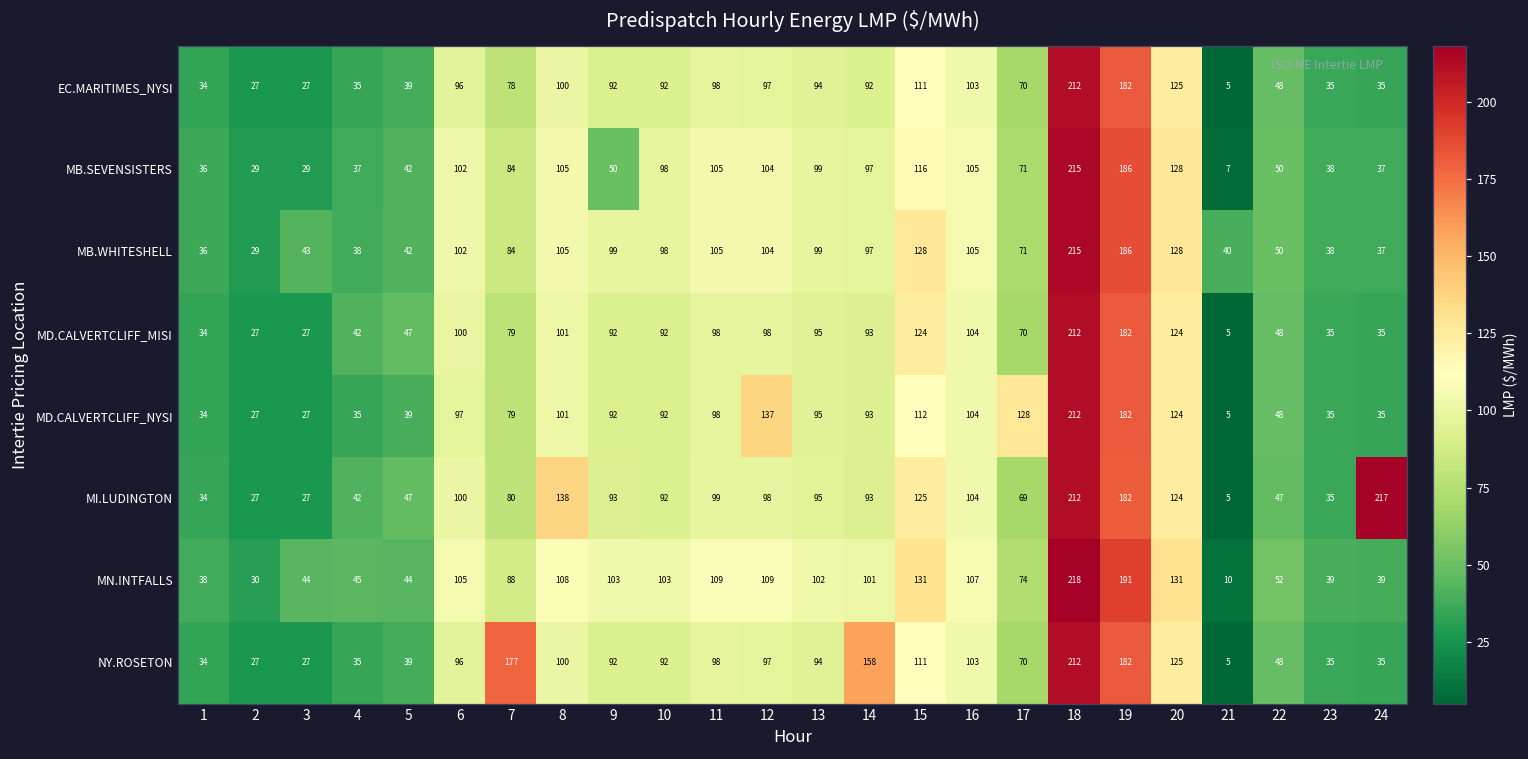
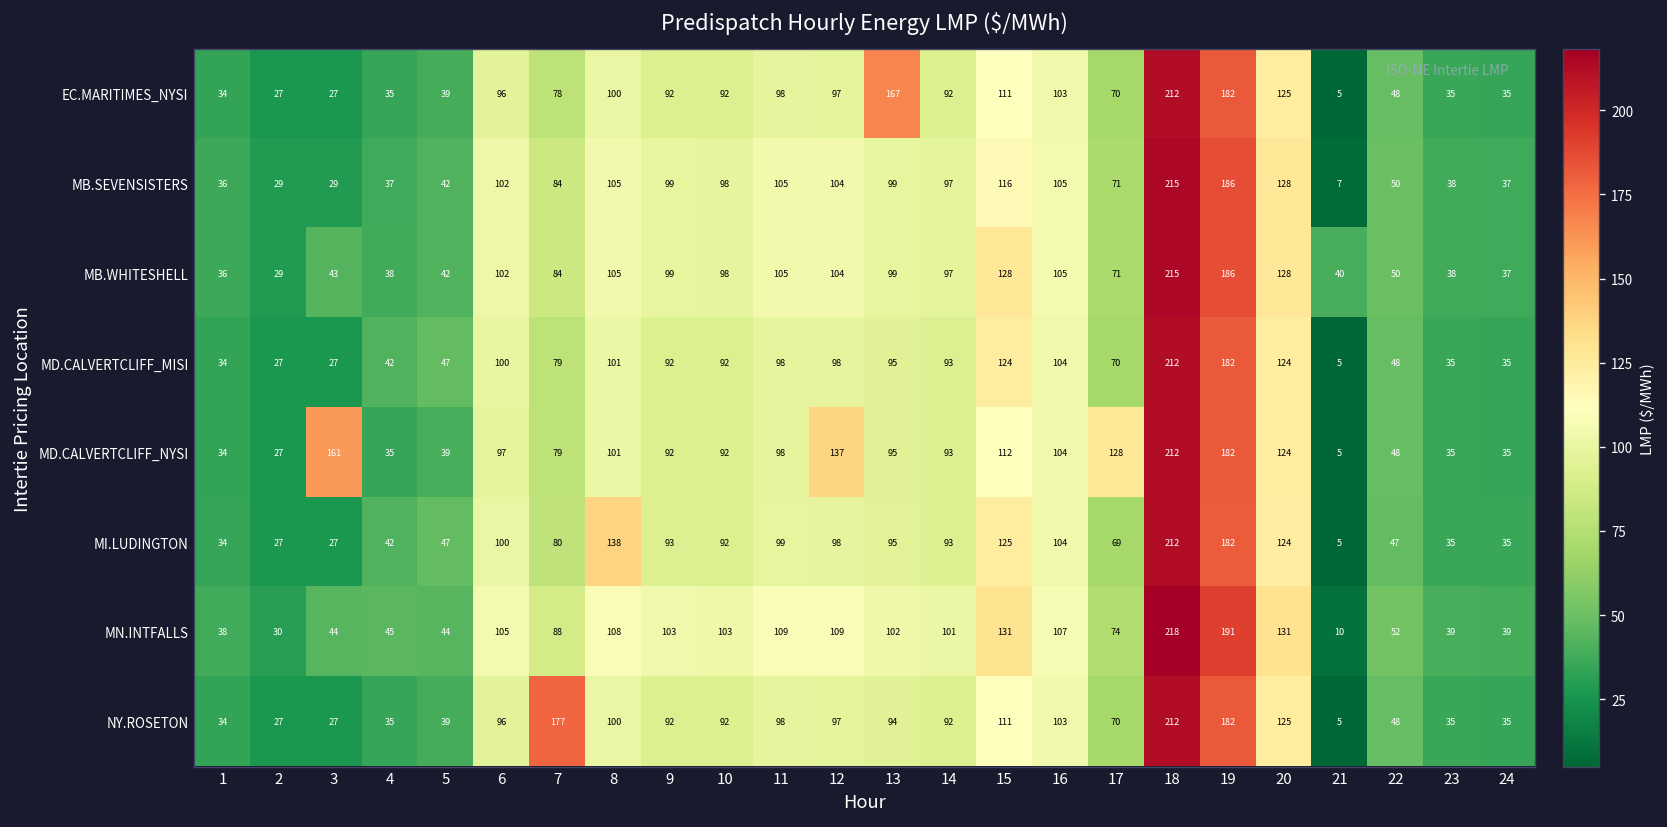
EC.MARITIMES_NYSI, 13: 94 -> 167
MB.SEVENSISTERS, 9: 50 -> 99
MD.CALVERTCLIFF_NYSI, 3: 27 -> 161
MI.LUDINGTON, 24: 217 -> 35
NY.ROSETON, 14: 158 -> 92
